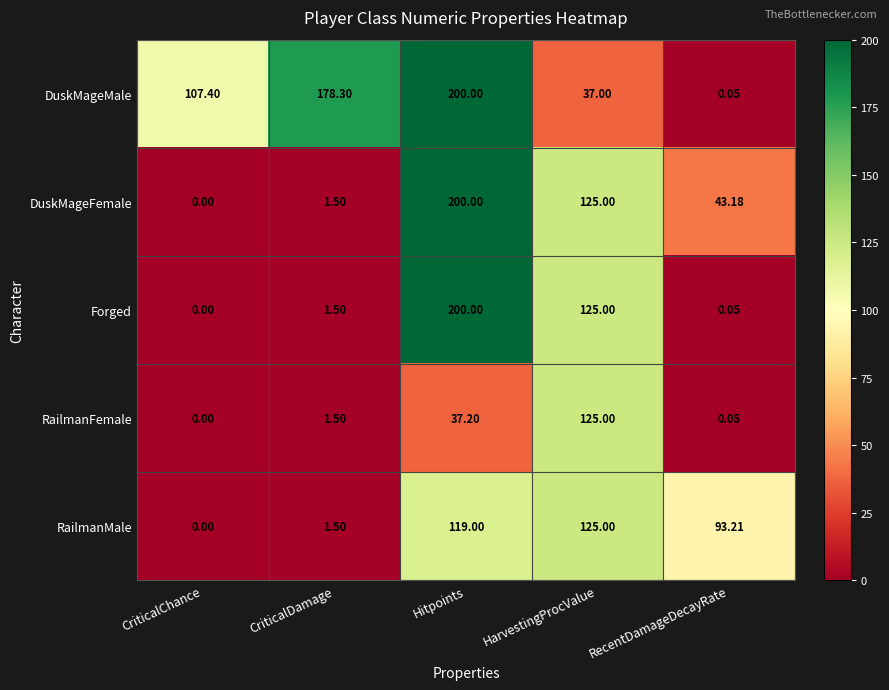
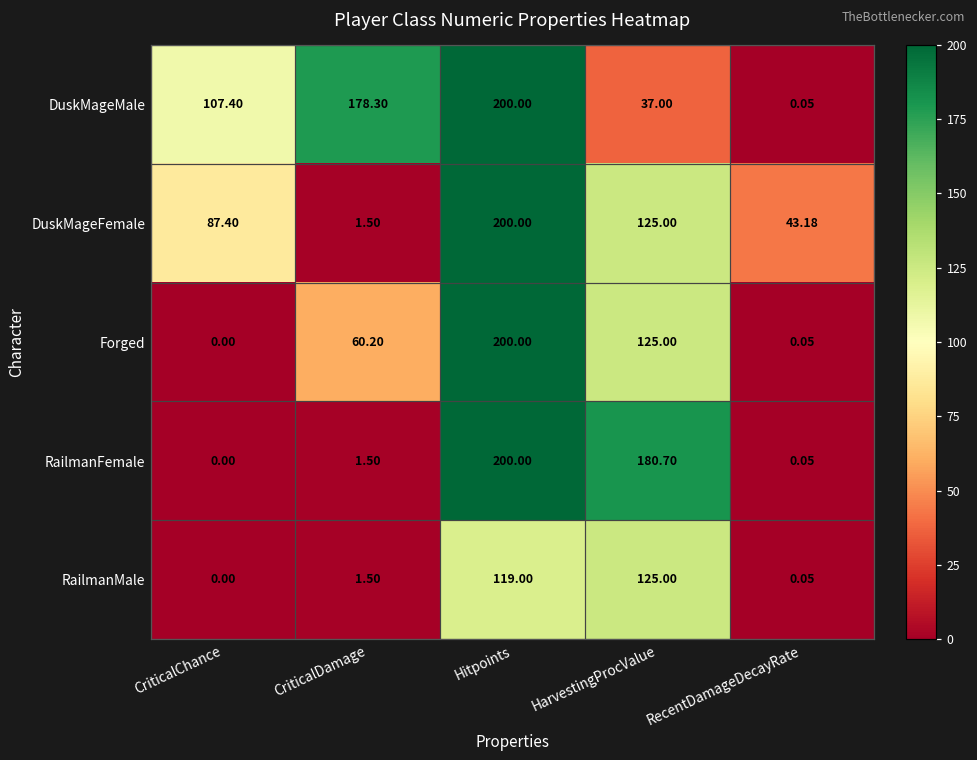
DuskMageFemale, CriticalChance: 0.00 -> 87.40
Forged, CriticalDamage: 1.50 -> 60.20
RailmanFemale, Hitpoints: 37.20 -> 200.00
RailmanFemale, HarvestingProcValue: 125.00 -> 180.70
RailmanMale, RecentDamageDecayRate: 93.21 -> 0.05
